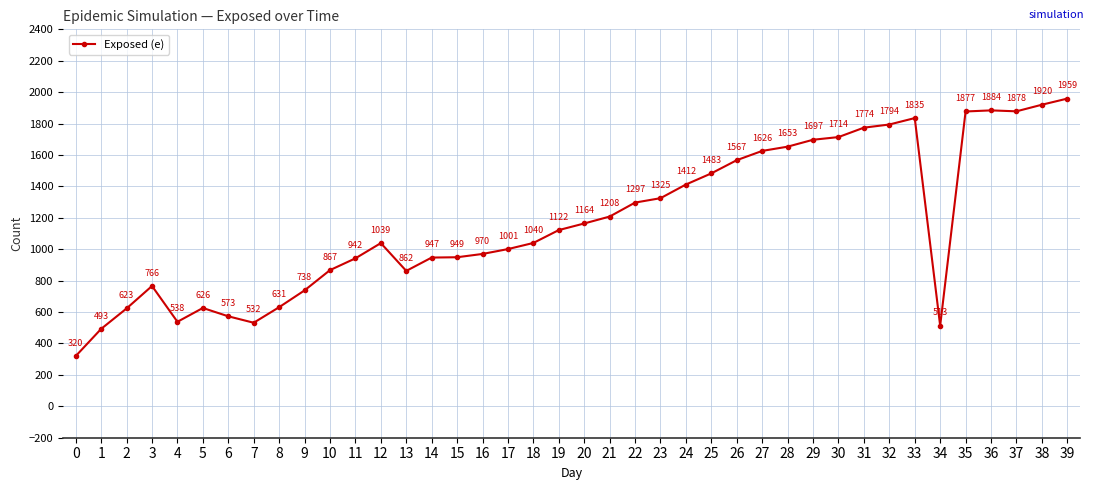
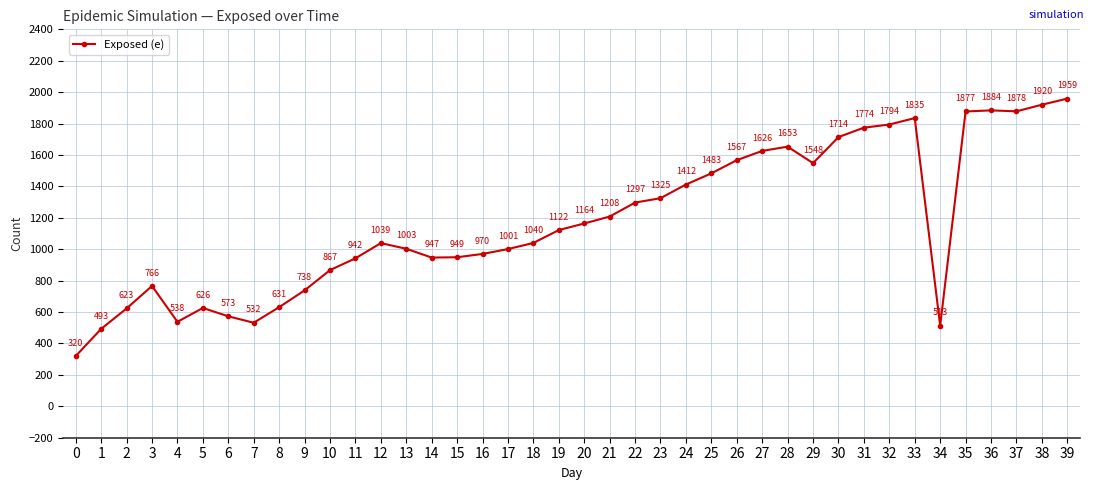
13: 862 -> 1003
29: 1697 -> 1548
